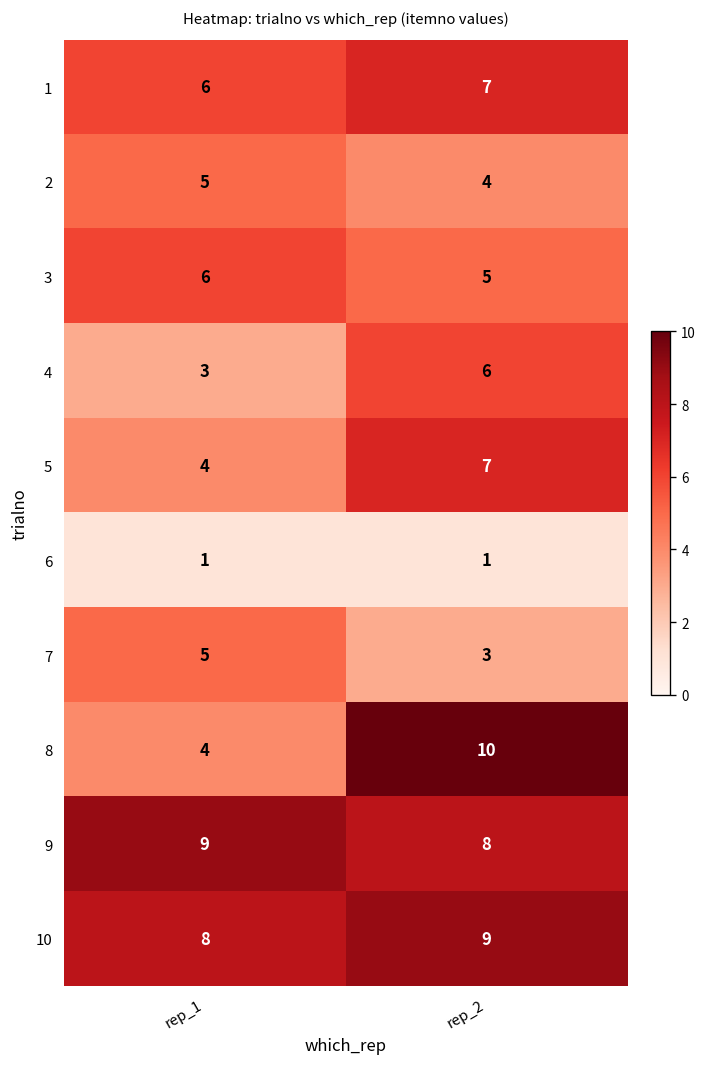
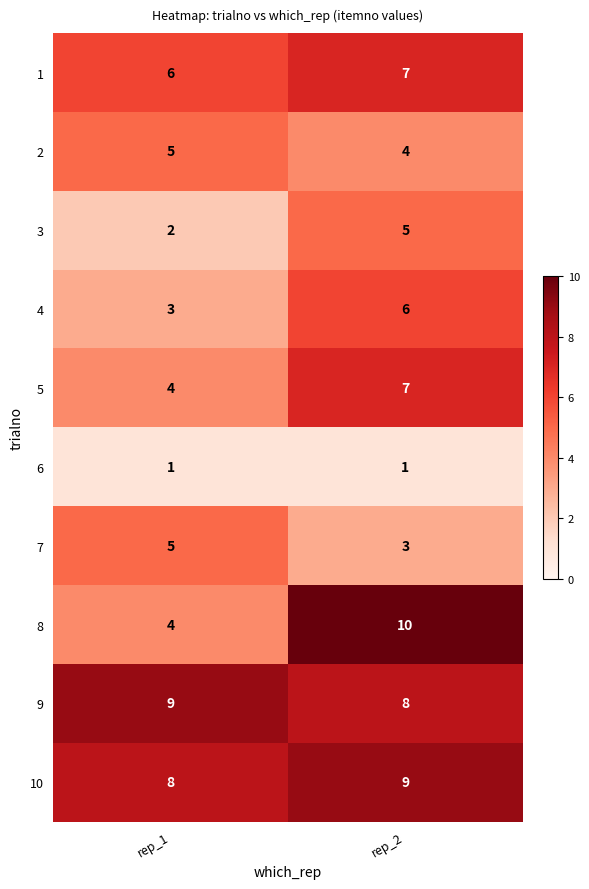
3, rep_1: 6 -> 2
